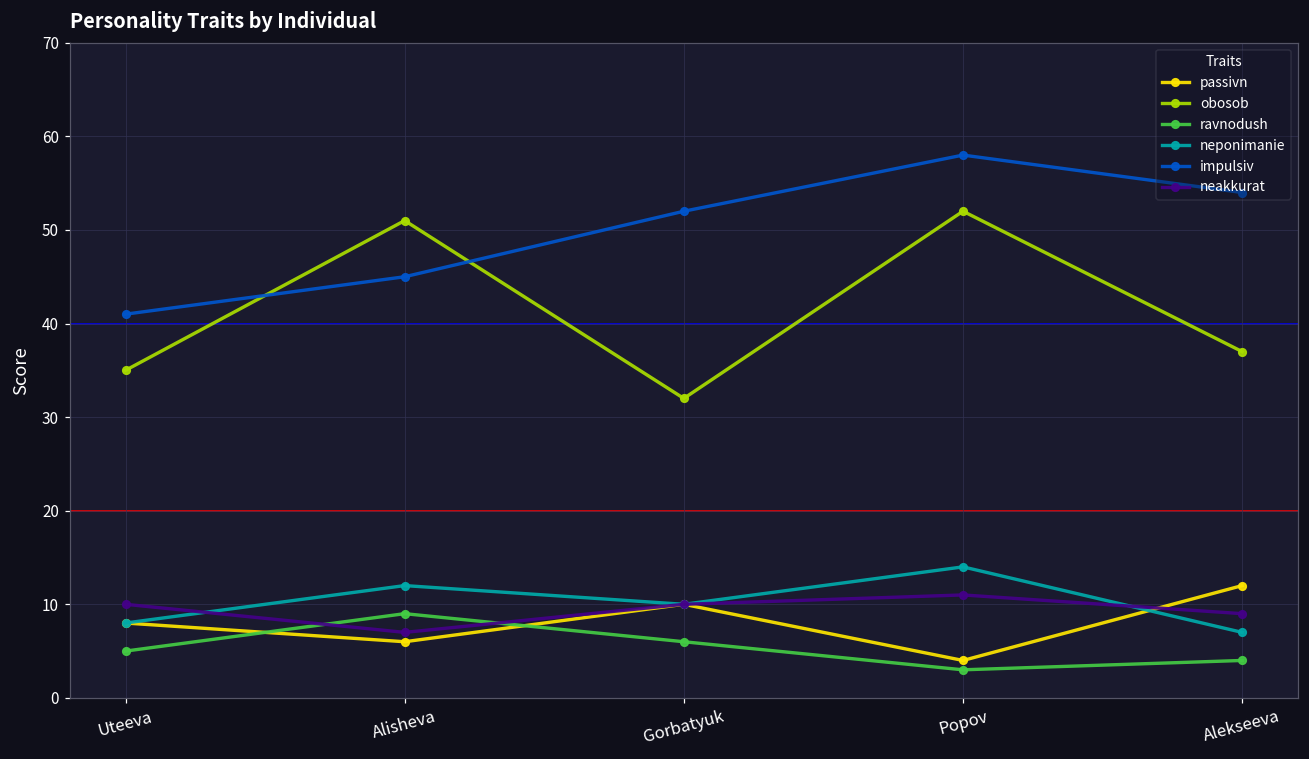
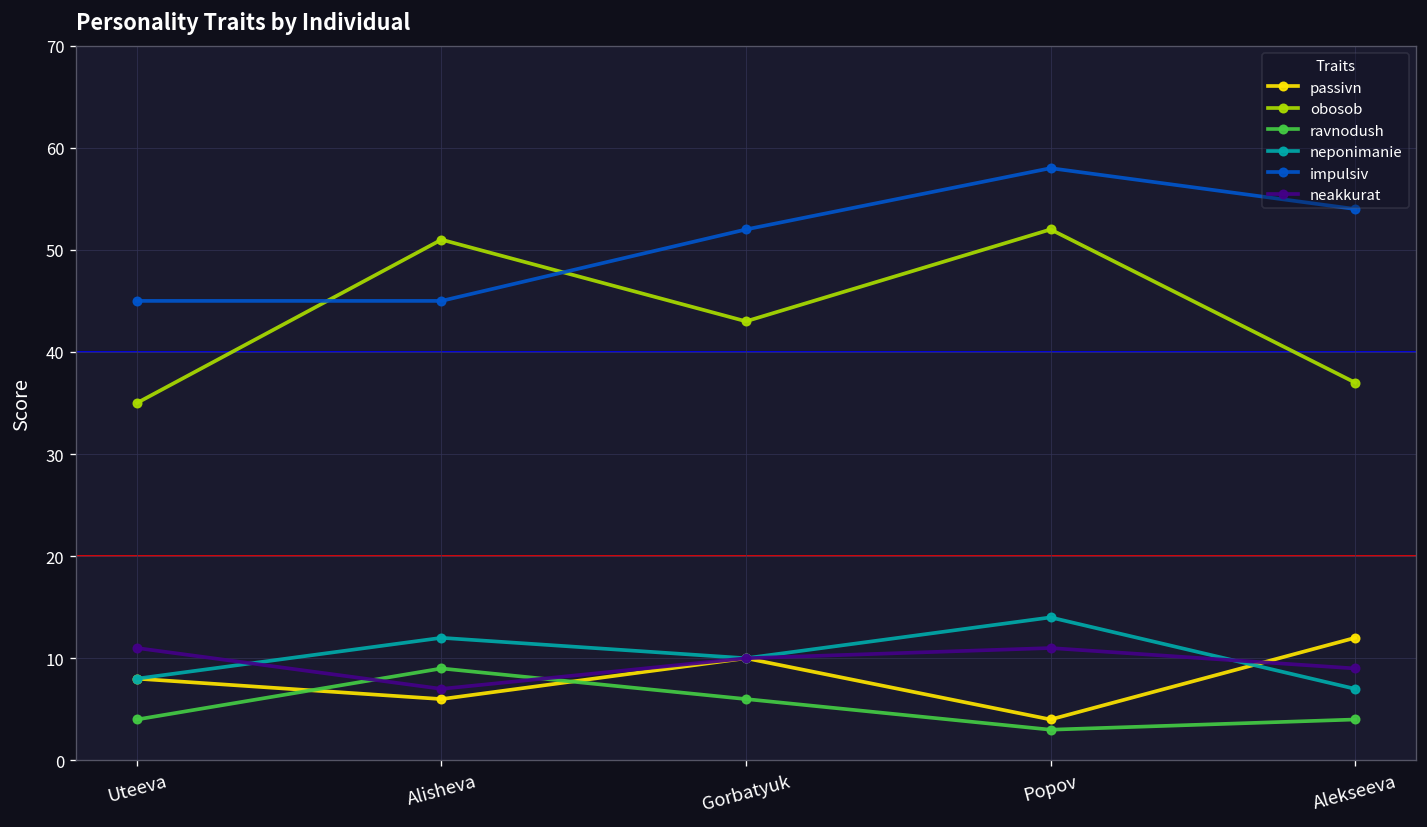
ravnodush, Uteeva: 5 -> 4
impulsiv, Uteeva: 41 -> 45
neakkurat, Uteeva: 10 -> 11
obosob, Gorbatyuk: 32 -> 43
